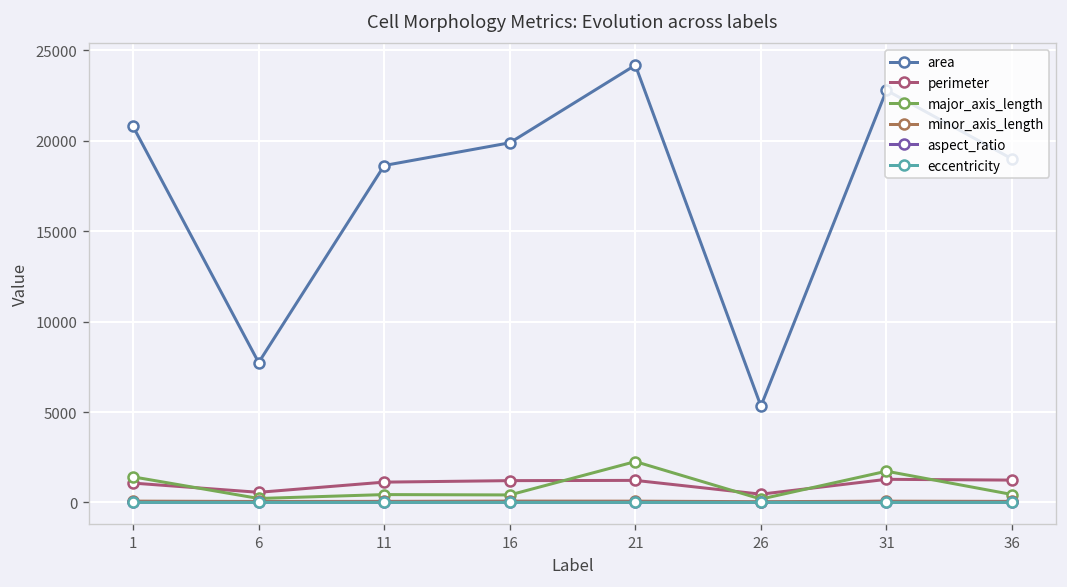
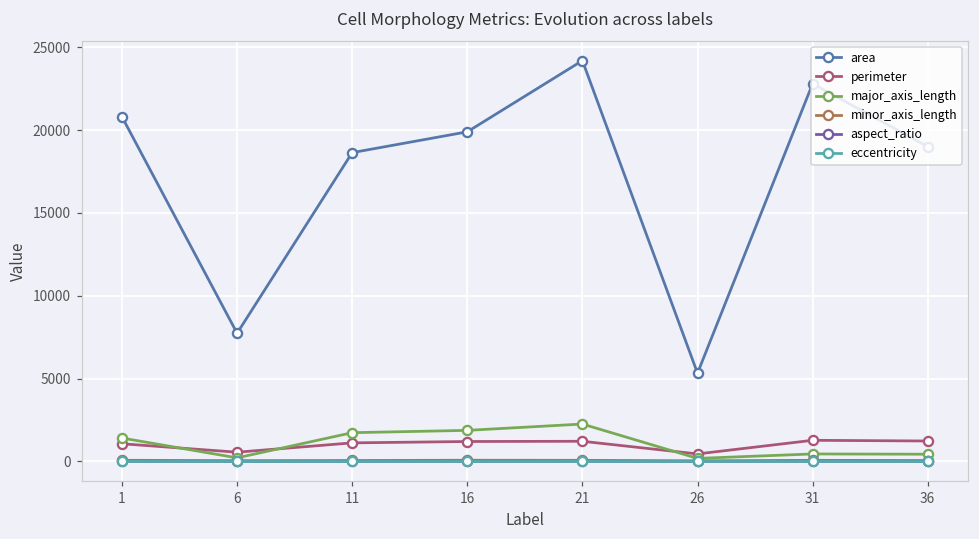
major_axis_length, 11: 400 -> 1700
major_axis_length, 16: 400 -> 1900
major_axis_length, 31: 1700 -> 500
